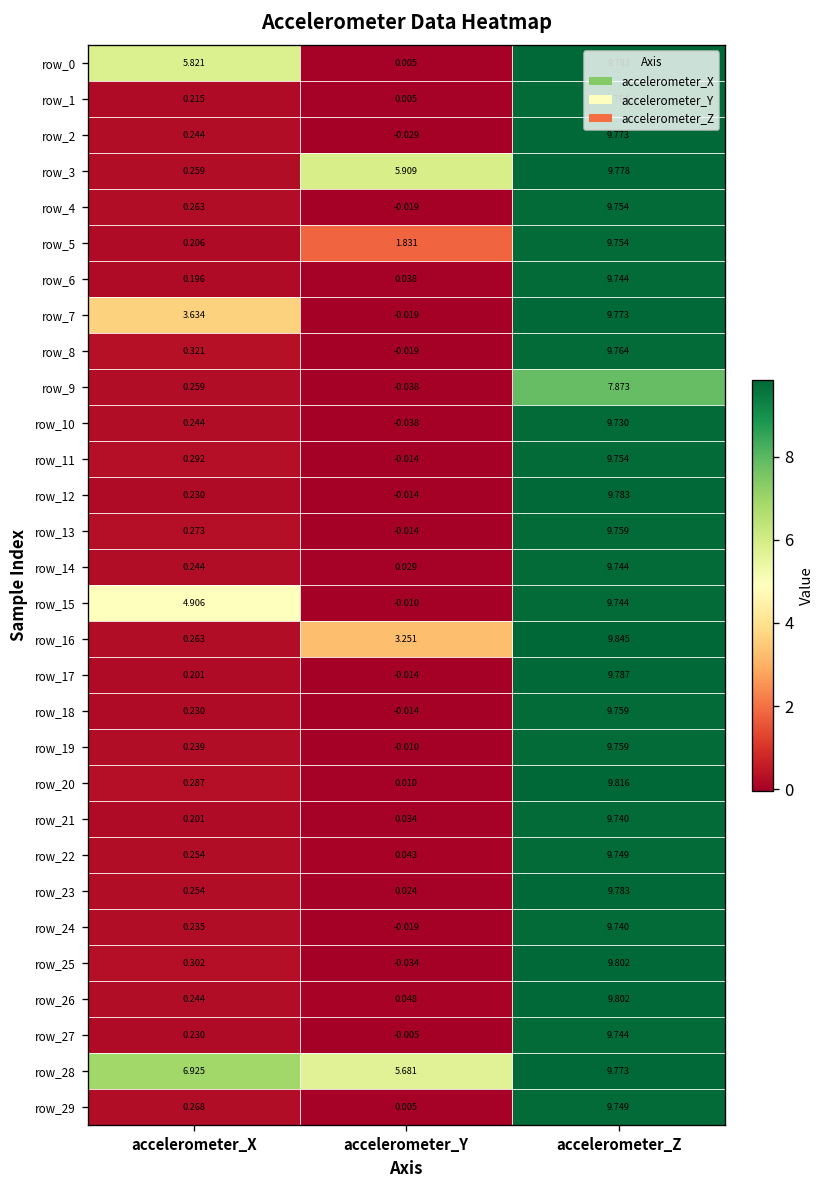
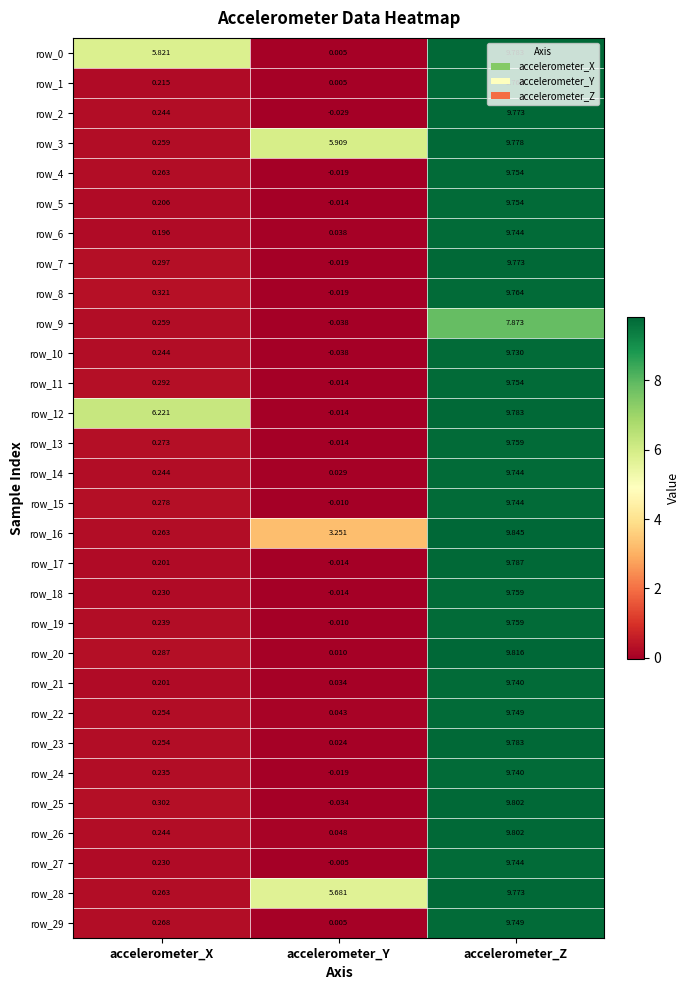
row_5, accelerometer_Y: 1.831 -> -0.014
row_7, accelerometer_X: 3.634 -> 0.297
row_12, accelerometer_X: 0.230 -> 6.221
row_15, accelerometer_X: 4.906 -> 0.278
row_28, accelerometer_X: 6.925 -> 0.263
